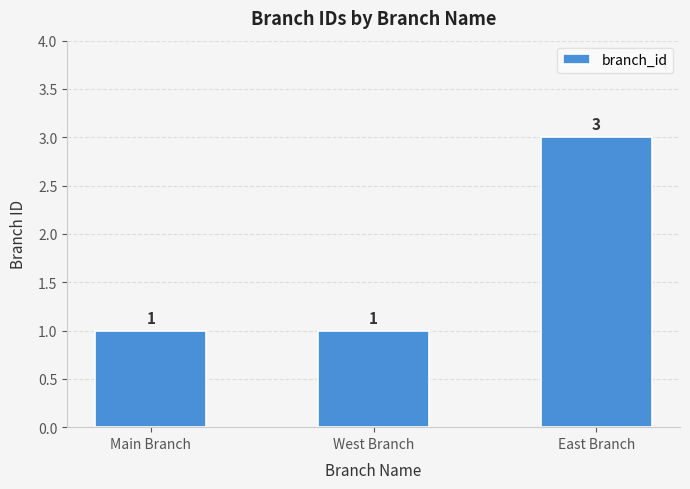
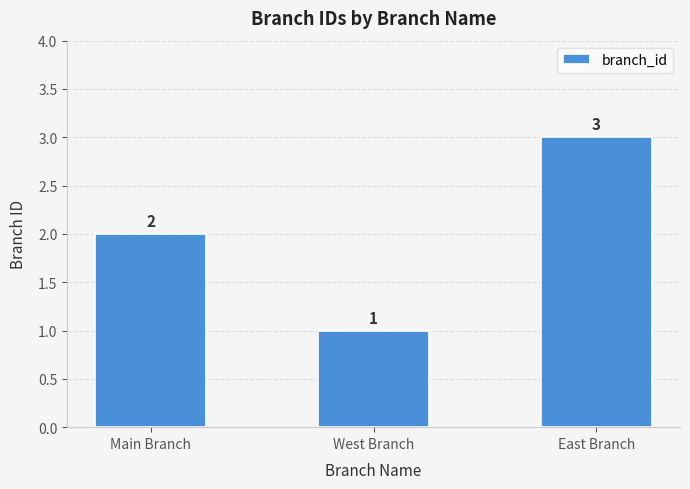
Main Branch: 1 -> 2
